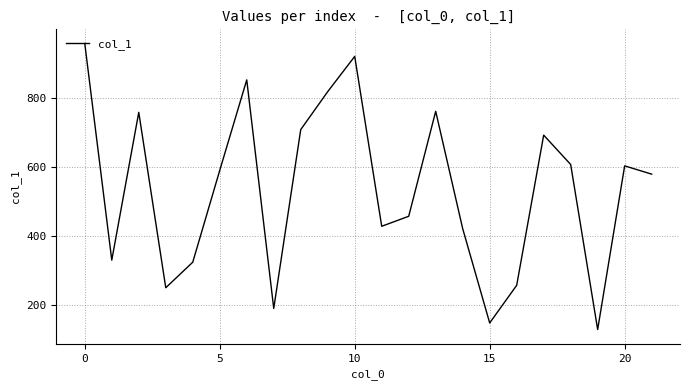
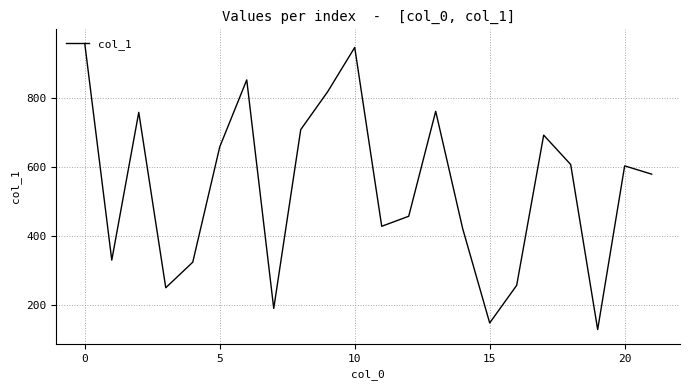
5: 590 -> 660
10: 920 -> 950
